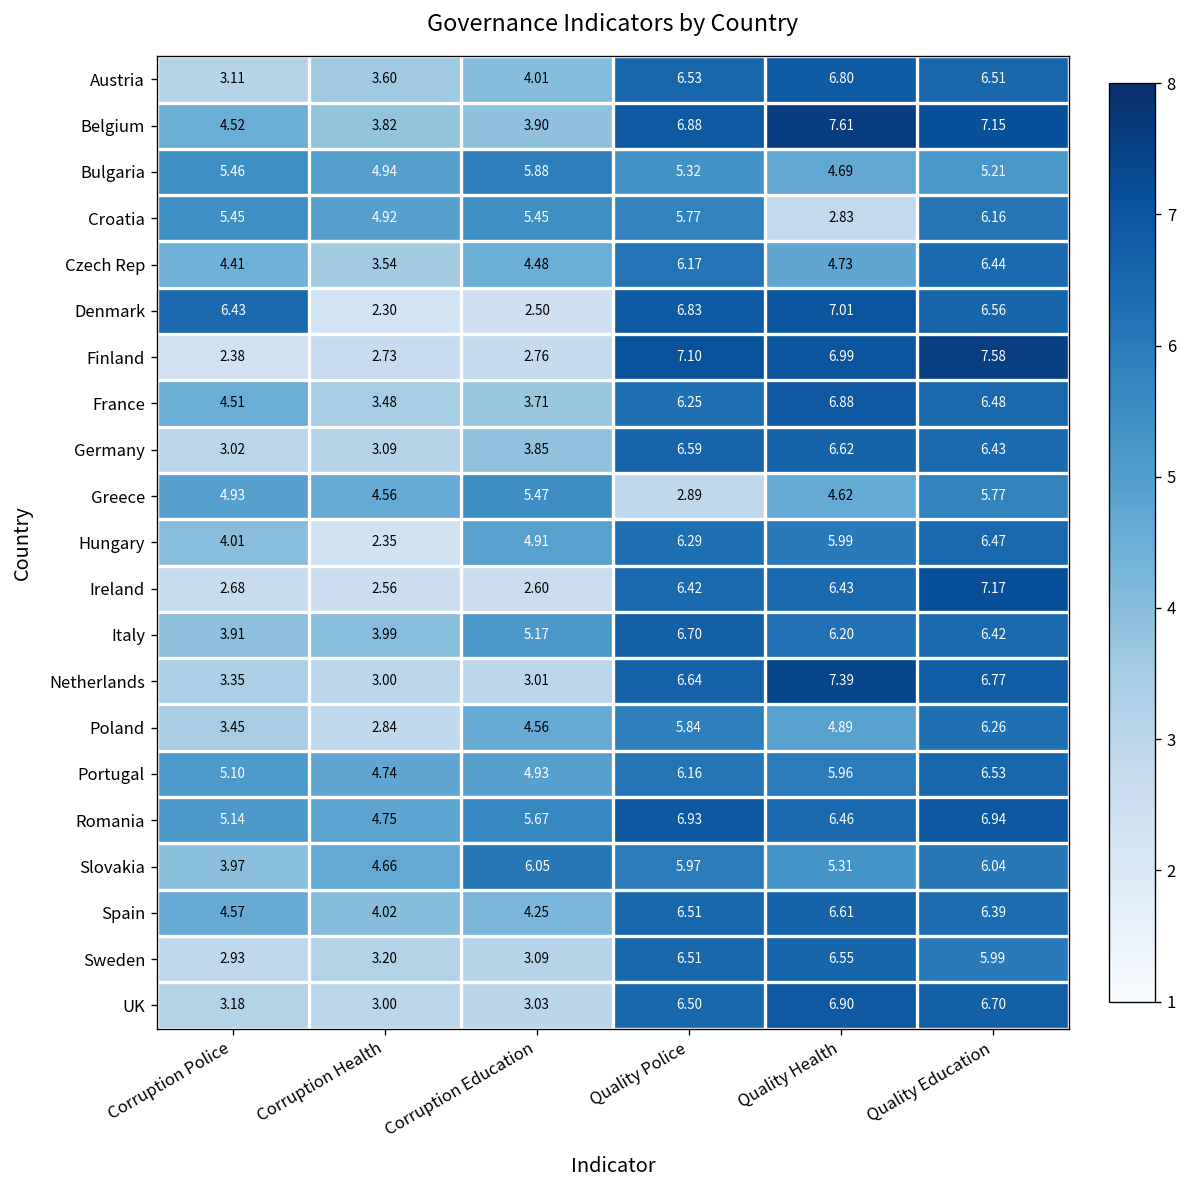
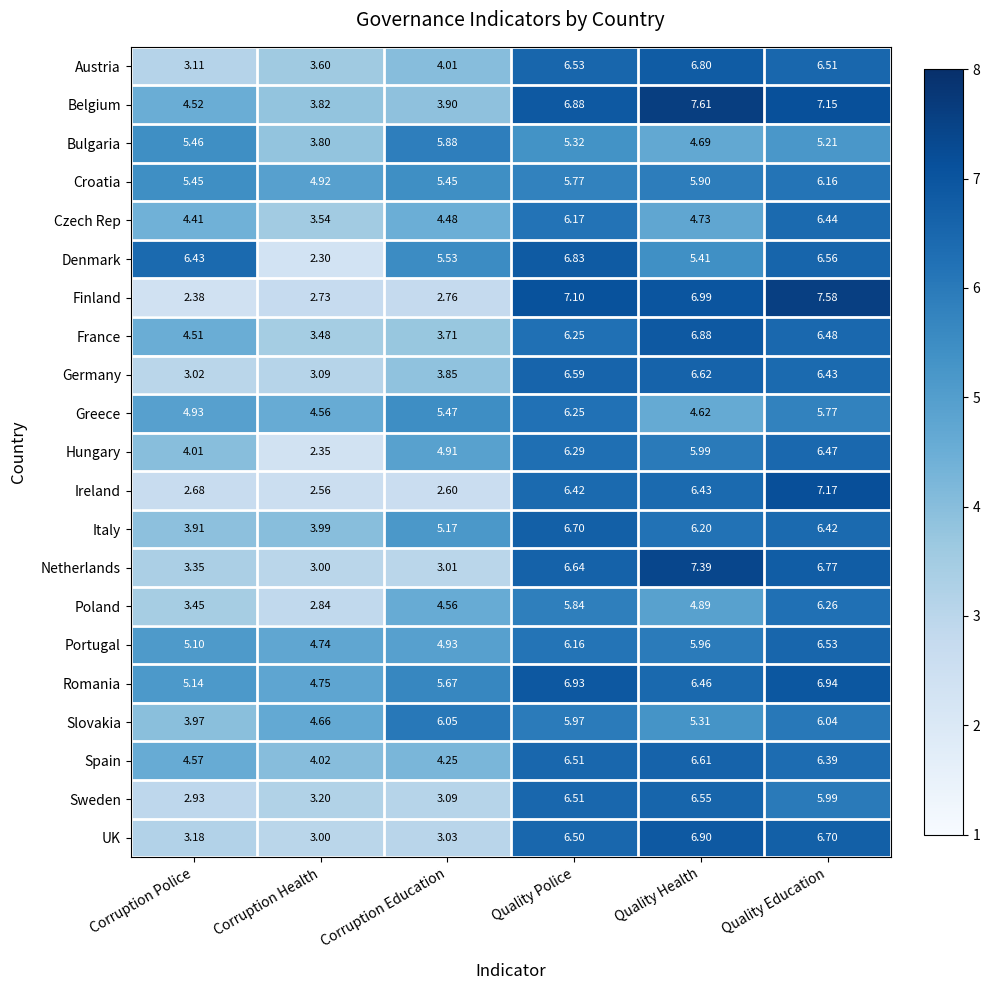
Bulgaria, Corruption Health: 4.94 -> 3.80
Croatia, Quality Health: 2.83 -> 5.90
Denmark, Corruption Education: 2.50 -> 5.53
Denmark, Quality Health: 7.01 -> 5.41
Greece, Quality Police: 2.89 -> 6.25
